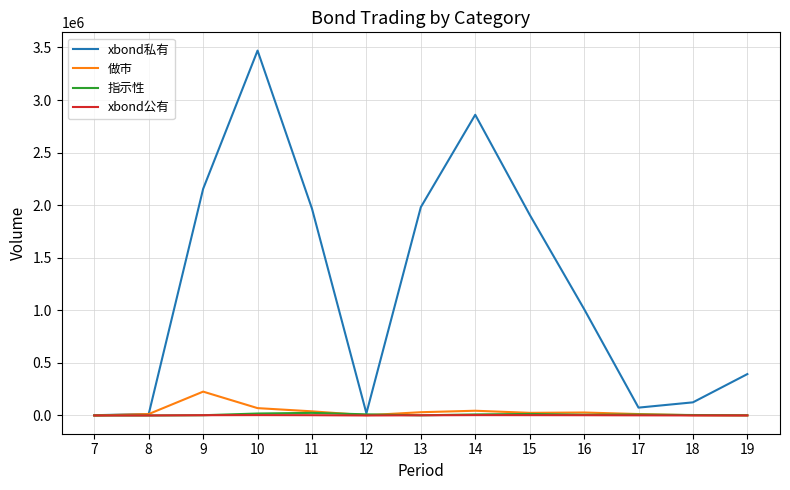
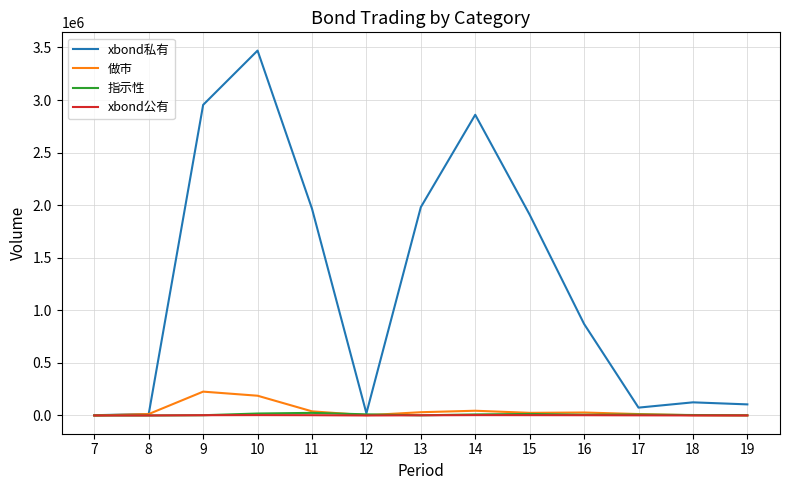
xbond私有, 9: 2160000 -> 2950000
做市, 10: 70000 -> 190000
xbond私有, 16: 1010000 -> 870000
xbond私有, 19: 390000 -> 110000
